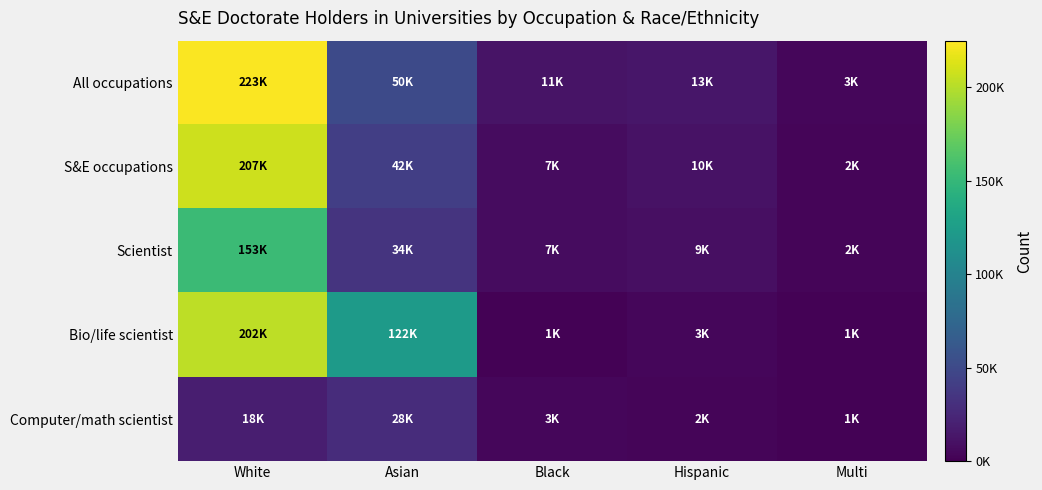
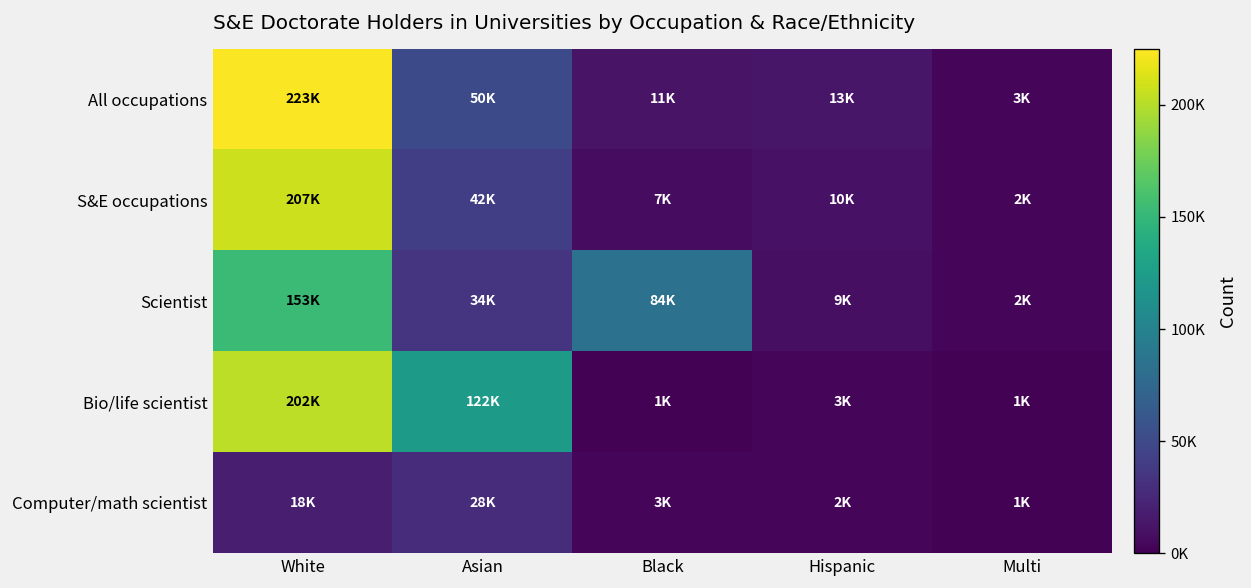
Scientist, Black: 7K -> 84K
